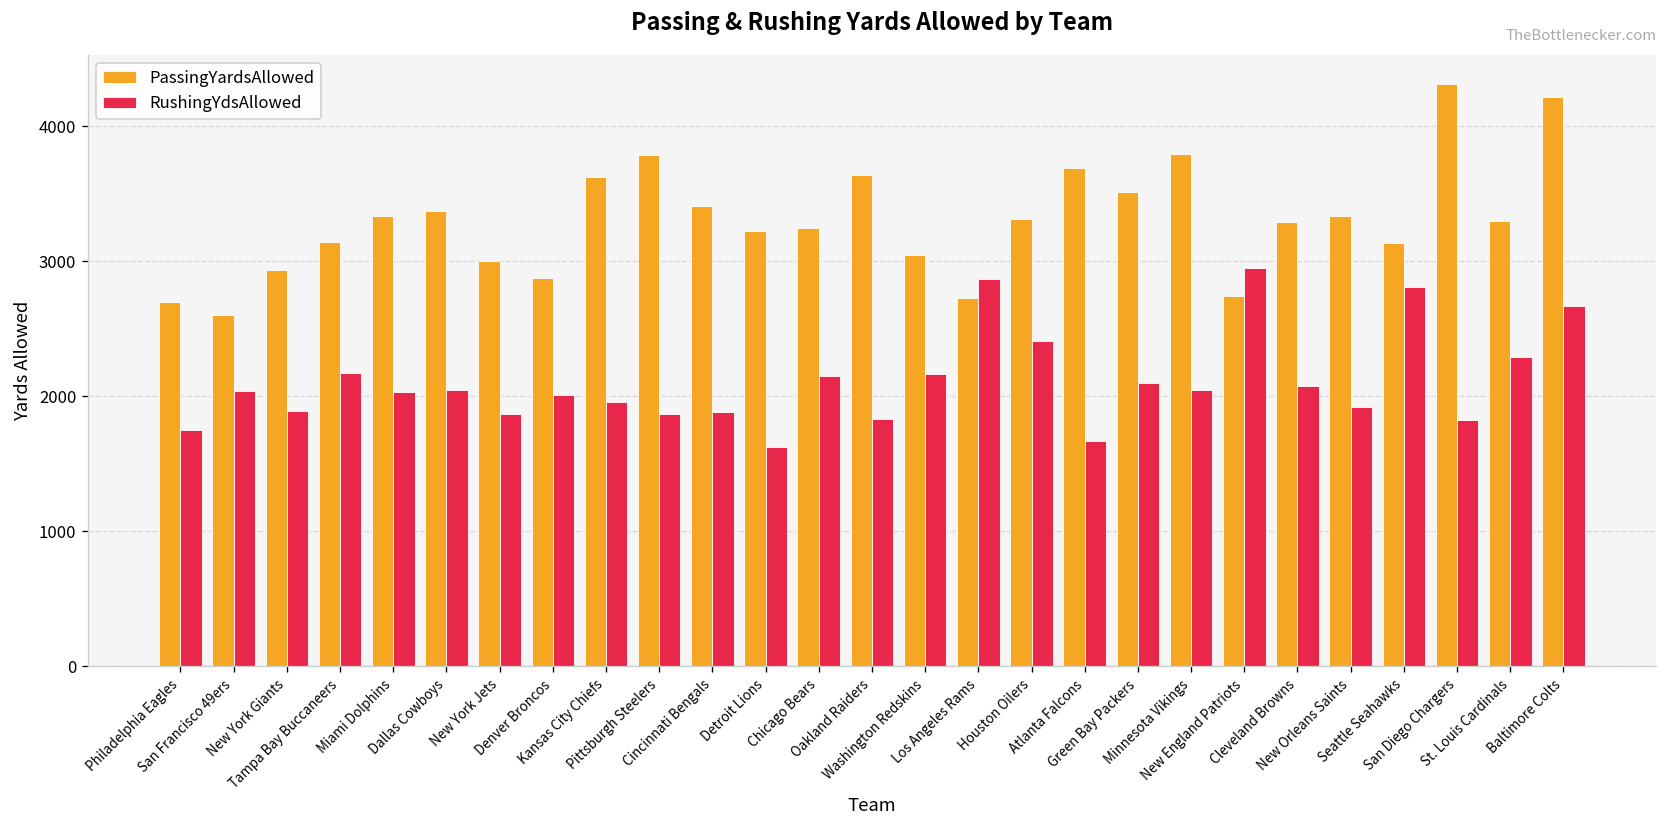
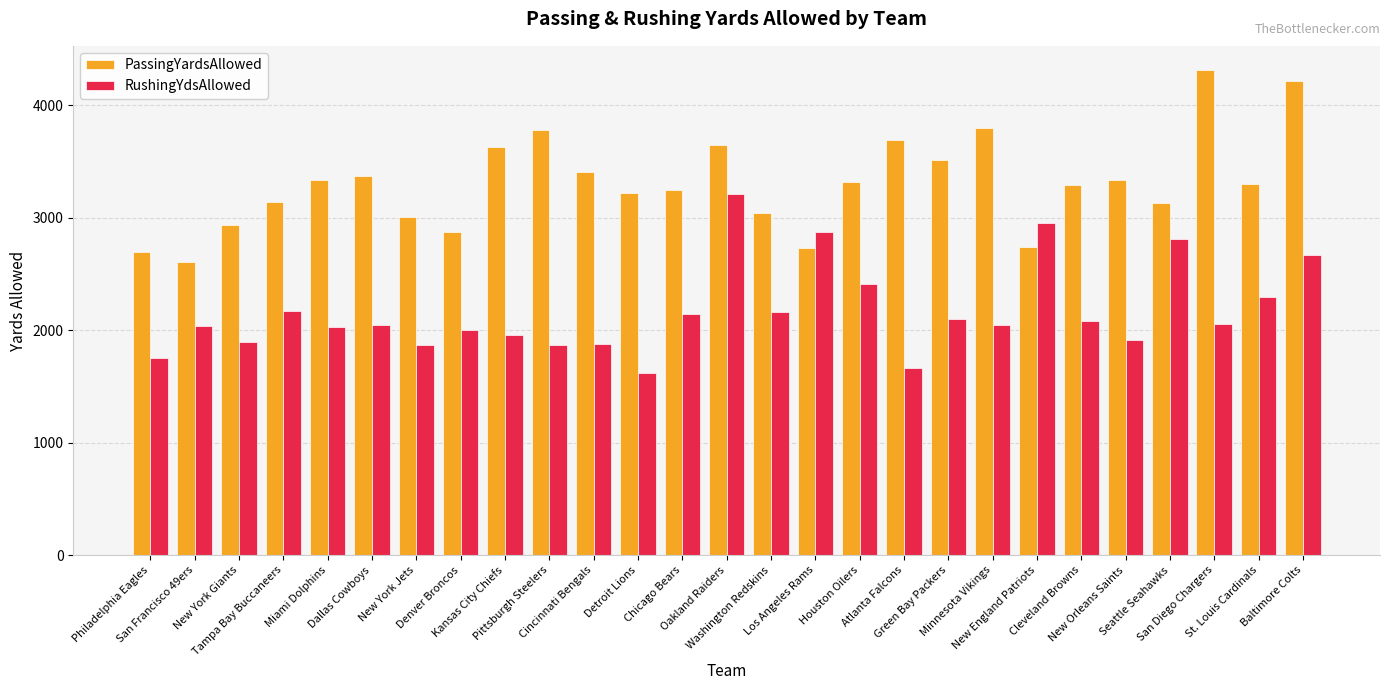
RushingYdsAllowed, Oakland Raiders: 1830 -> 3210
RushingYdsAllowed, San Diego Chargers: 1830 -> 2060
